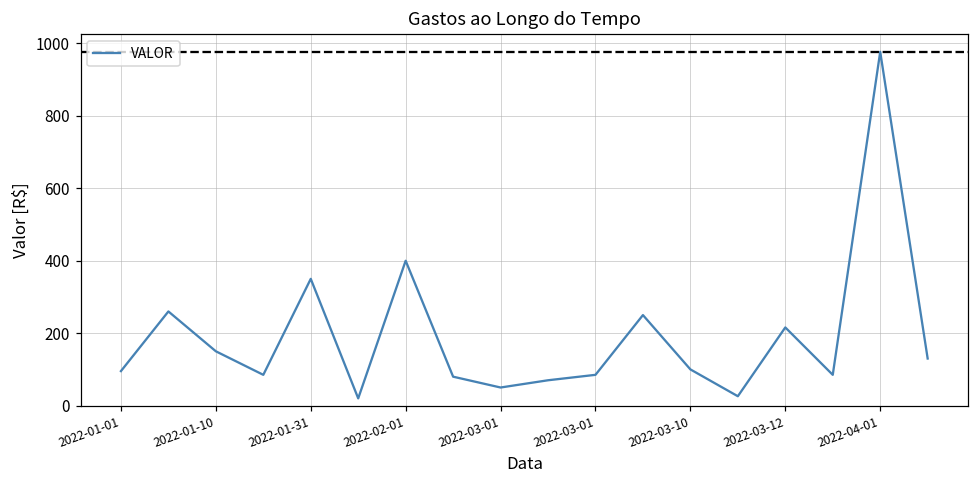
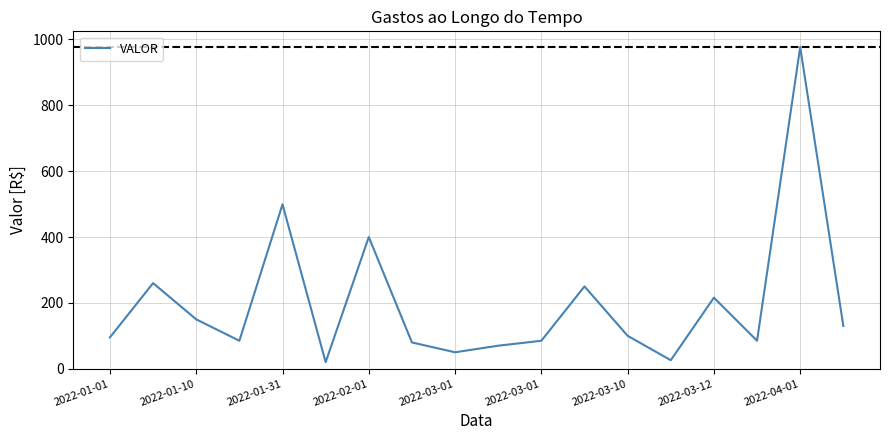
2022-01-31: 350 -> 500
